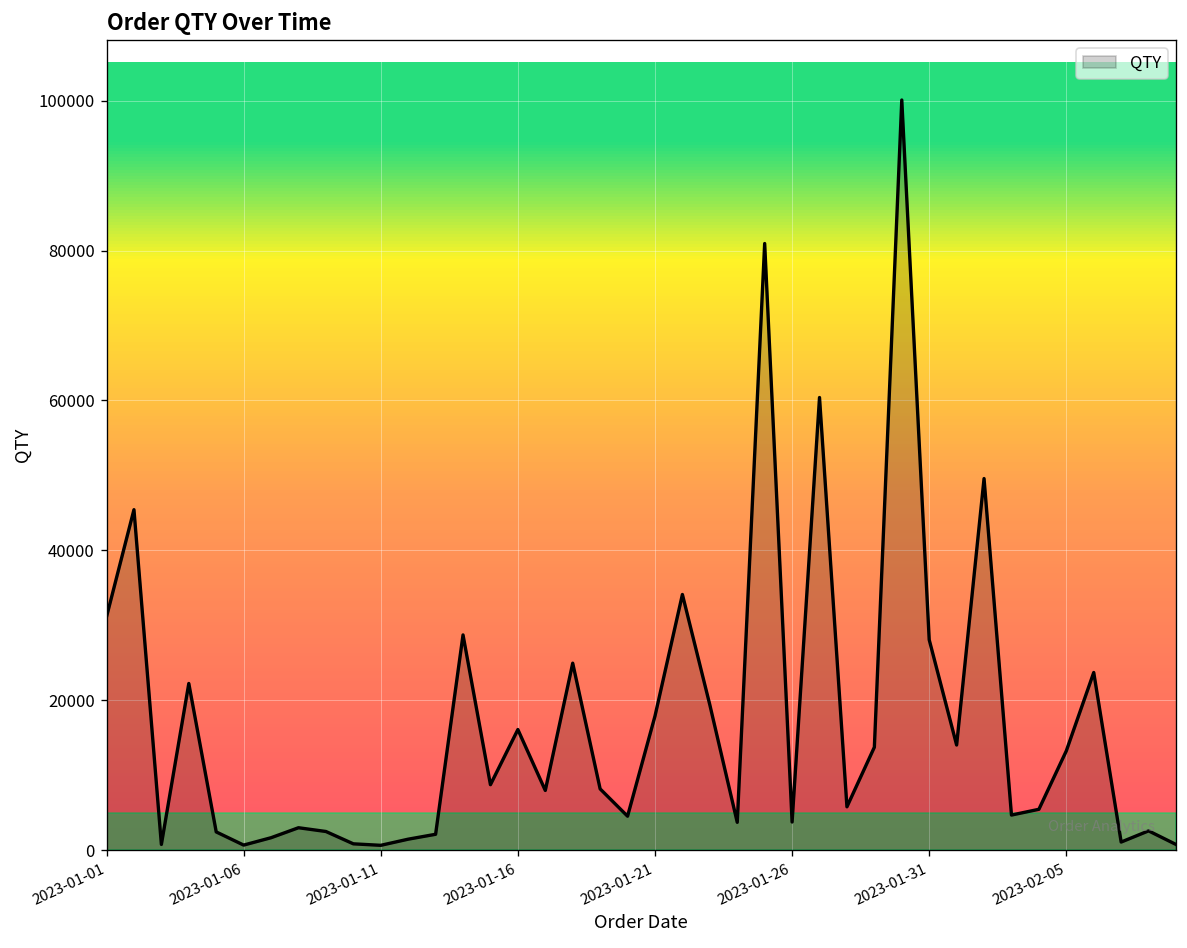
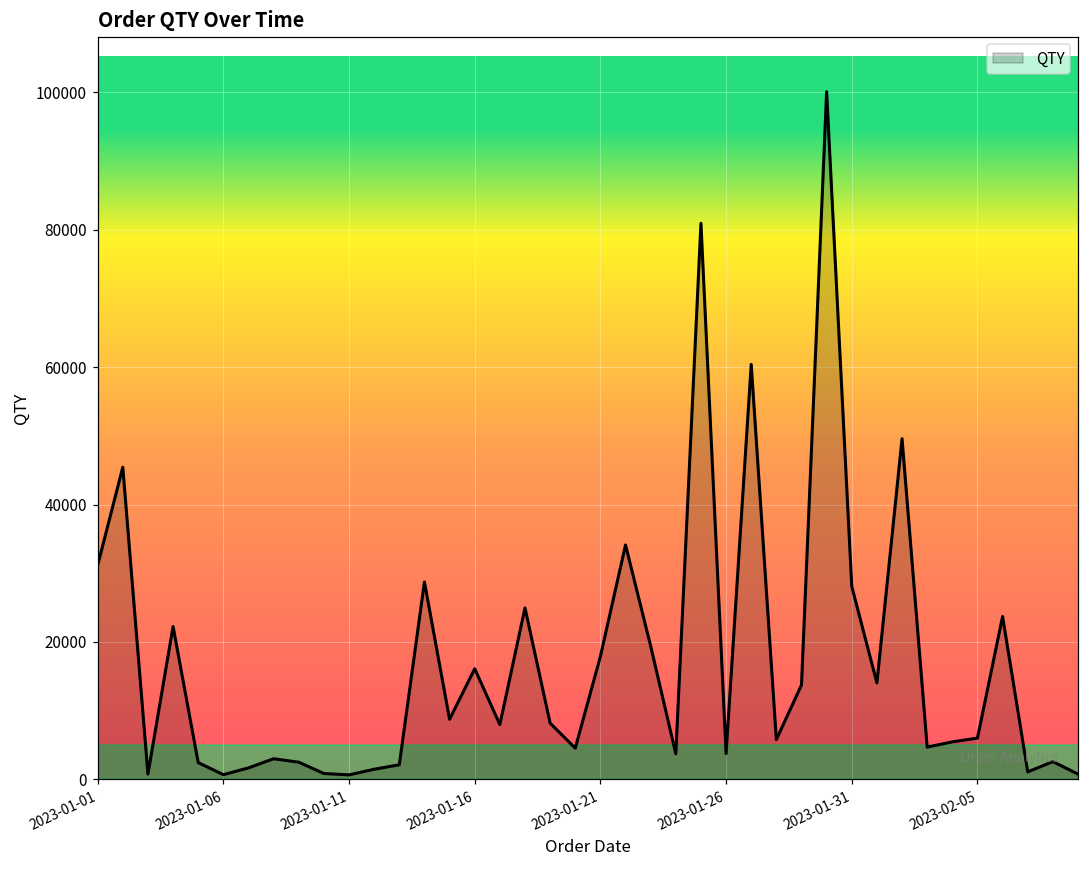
2023-02-05: 13000 -> 6000
